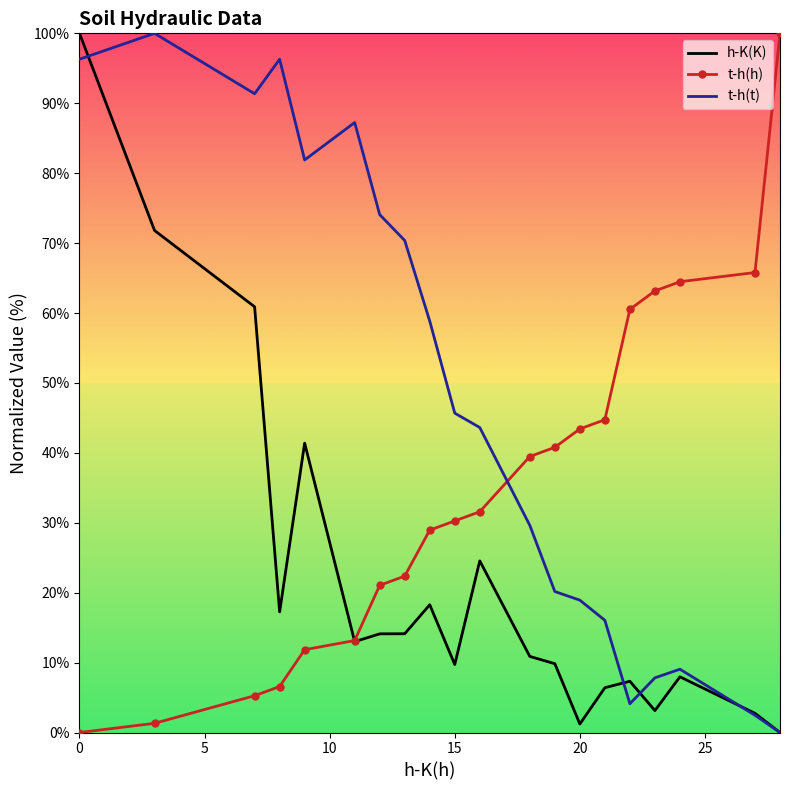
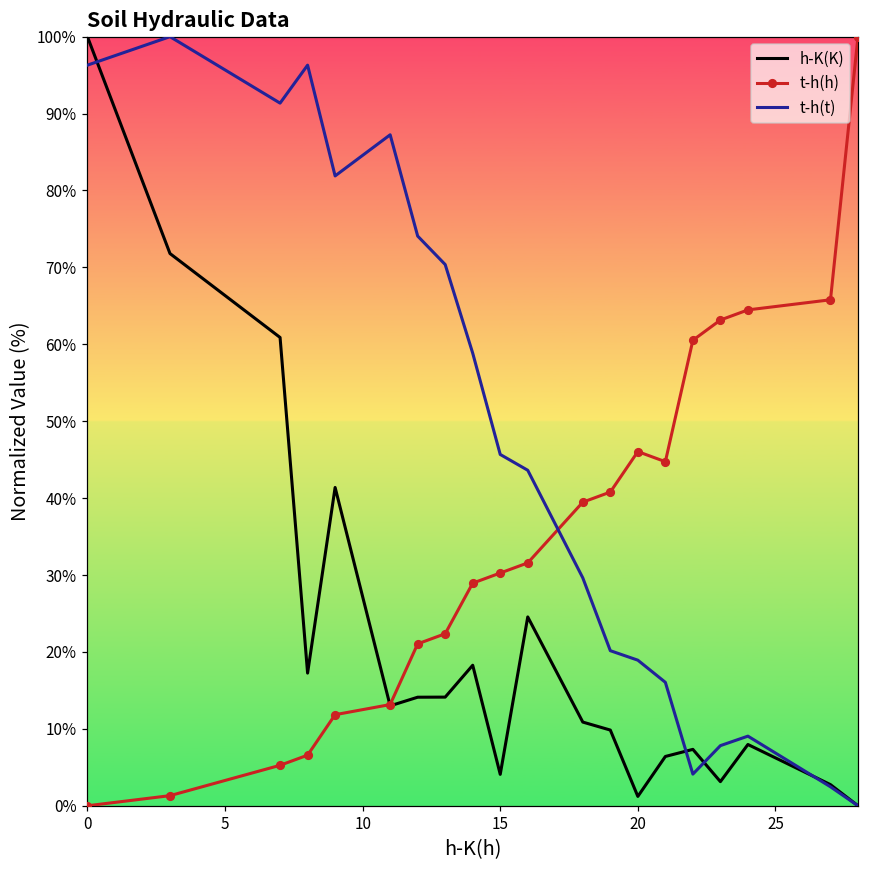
h-K(K), 15: 10% -> 4%
t-h(h), 20: 43% -> 46%
